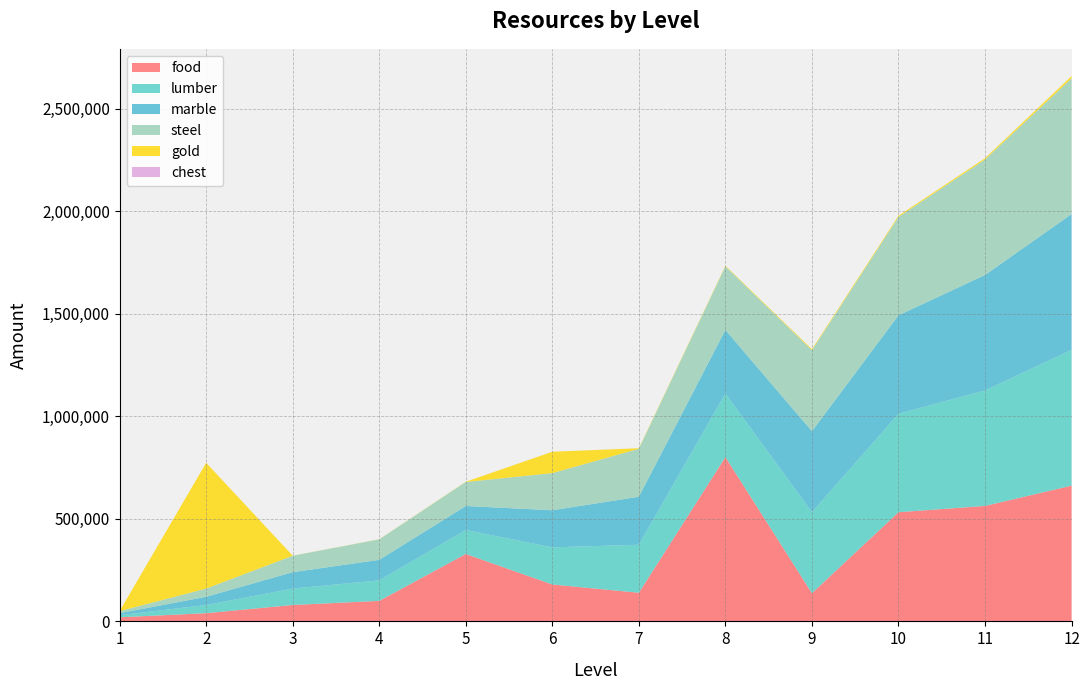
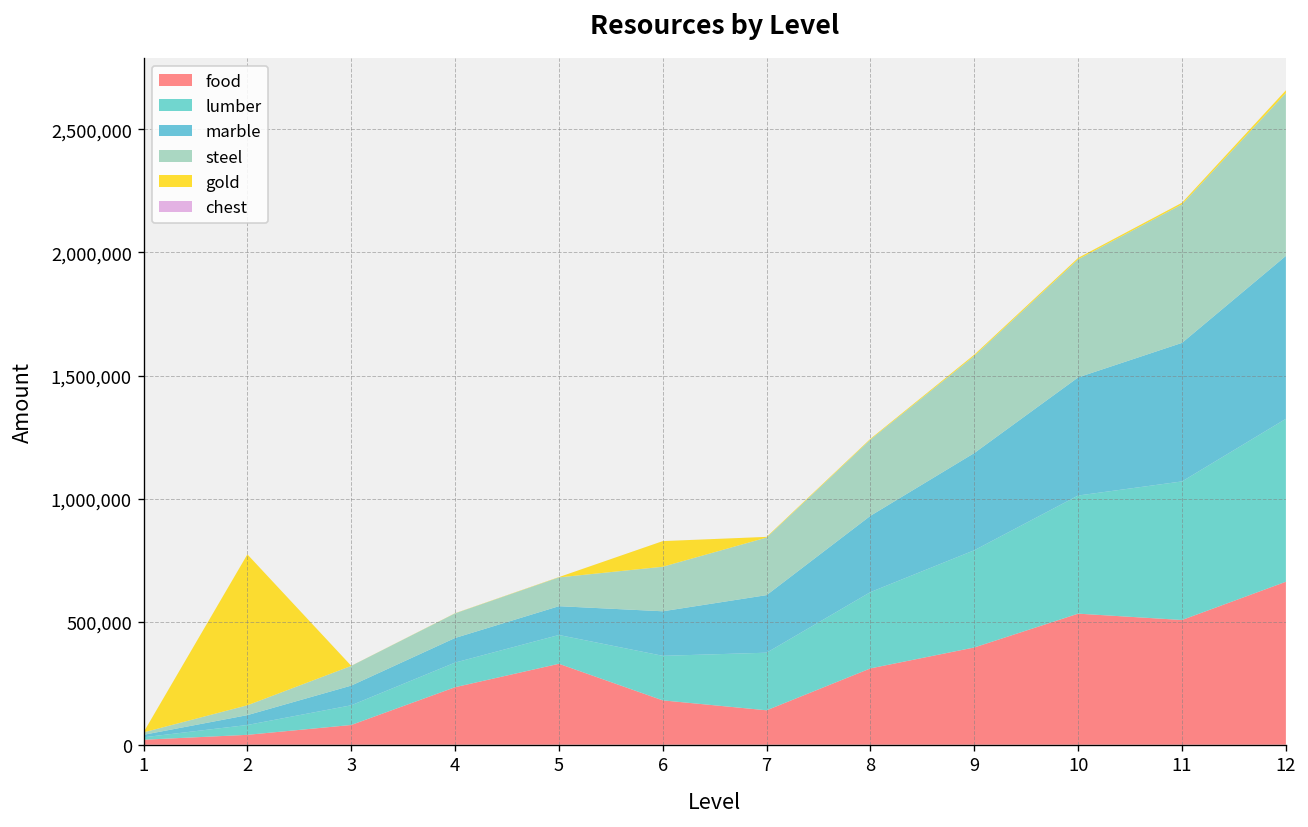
food, 4: 100,000 -> 230,000
food, 8: 800,000 -> 310,000
food, 9: 140,000 -> 400,000
food, 11: 560,000 -> 510,000
